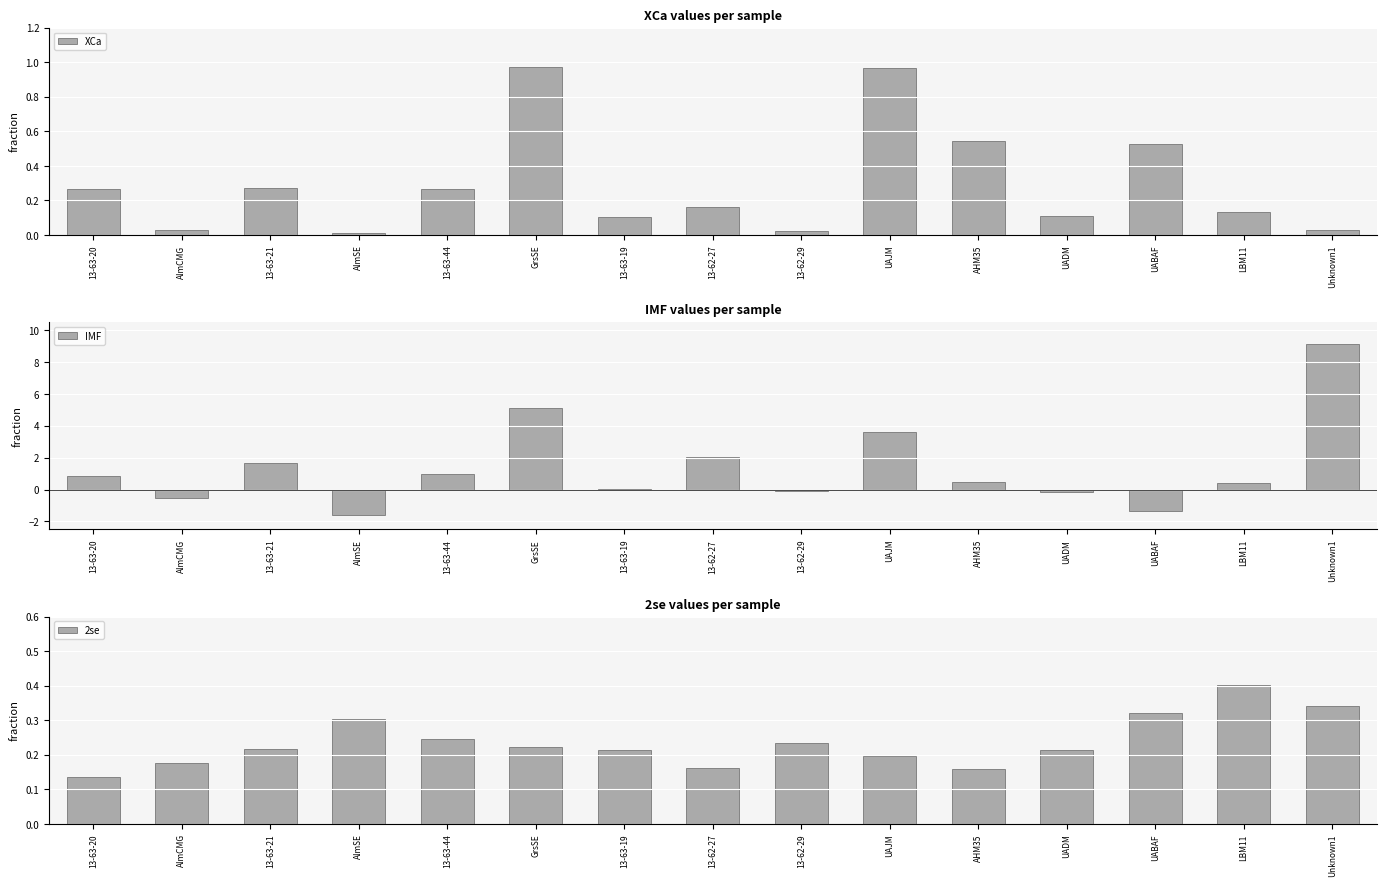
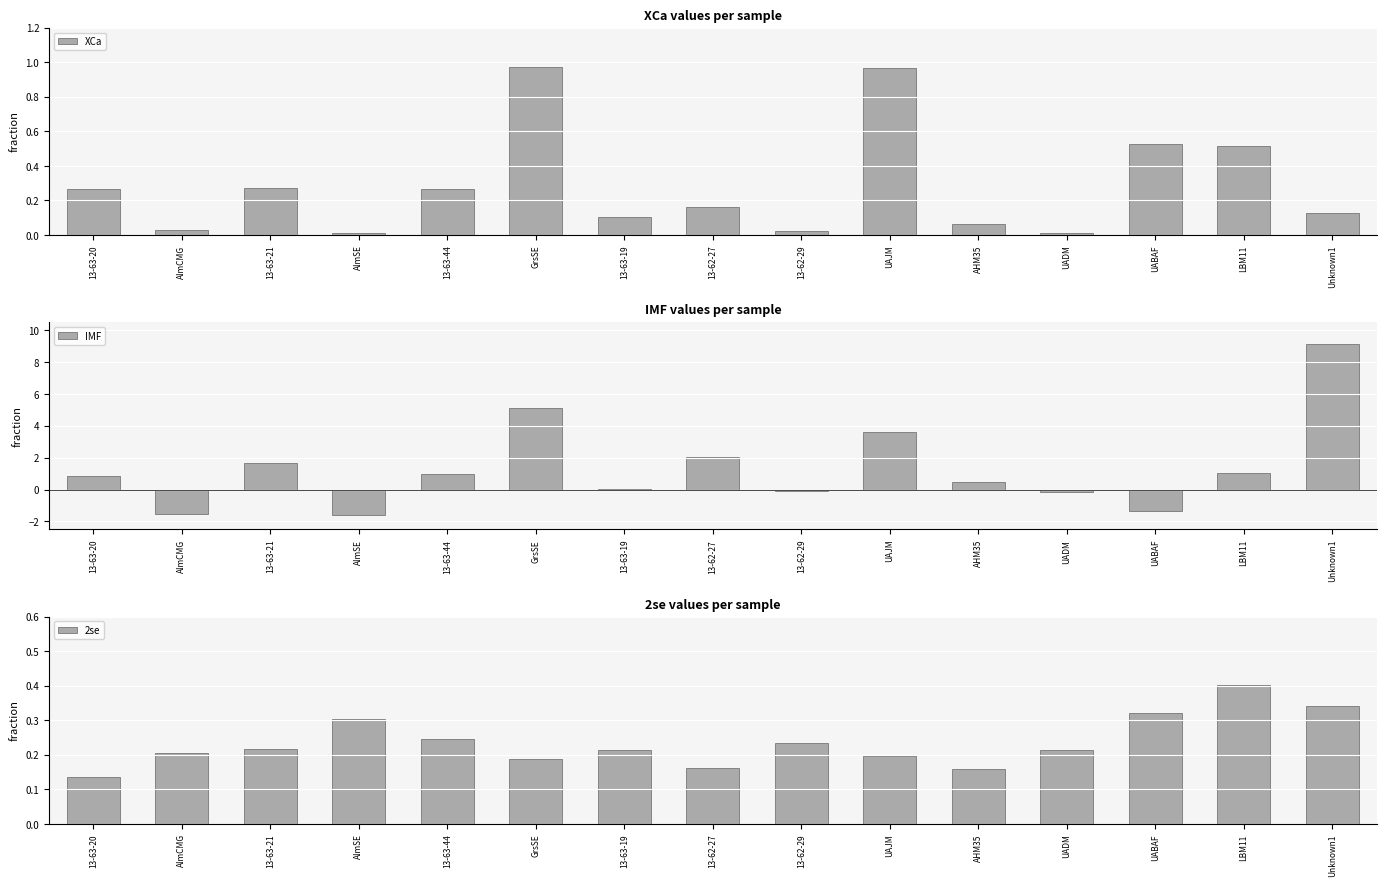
XCa values per sample, AHM35: 0.54 -> 0.06
XCa values per sample, UADM: 0.11 -> 0.01
XCa values per sample, LBM11: 0.13 -> 0.52
XCa values per sample, Unknown1: 0.03 -> 0.13
IMF values per sample, AlmCMG: -0.5 -> -1.5
IMF values per sample, LBM11: 0.4 -> 1.1
2se values per sample, AlmCMG: 0.18 -> 0.21
2se values per sample, GrsSE: 0.22 -> 0.19
